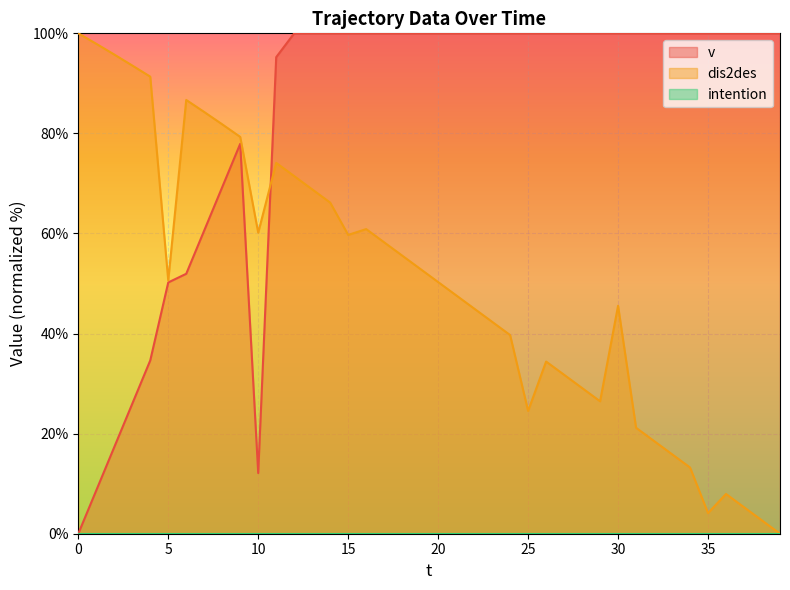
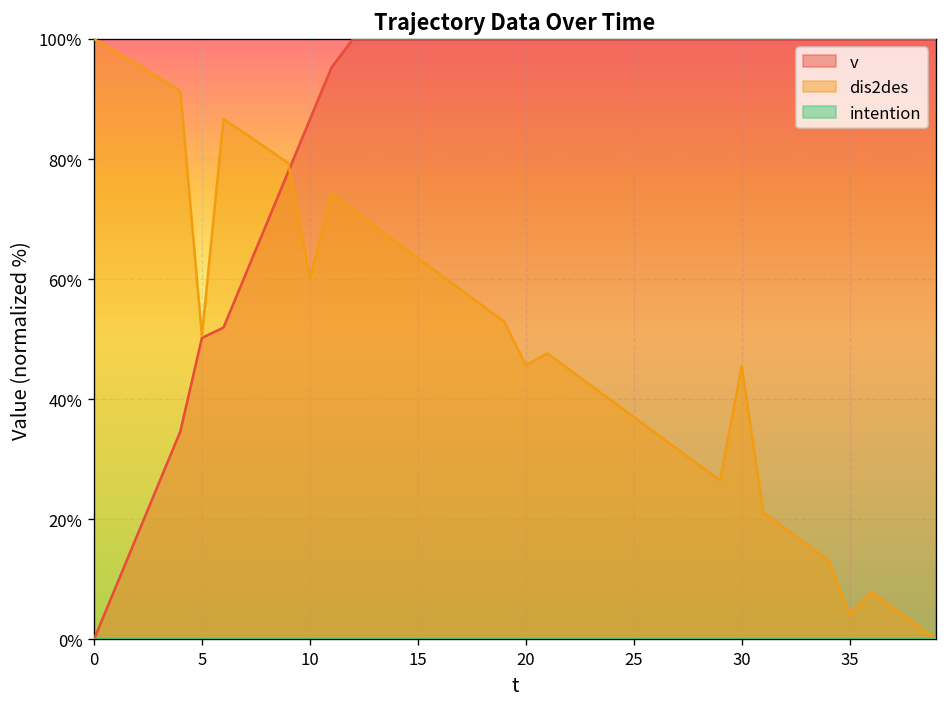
v, 10: 12% -> 87%
dis2des, 15: 60% -> 64%
dis2des, 20: 50% -> 46%
dis2des, 25: 25% -> 37%
